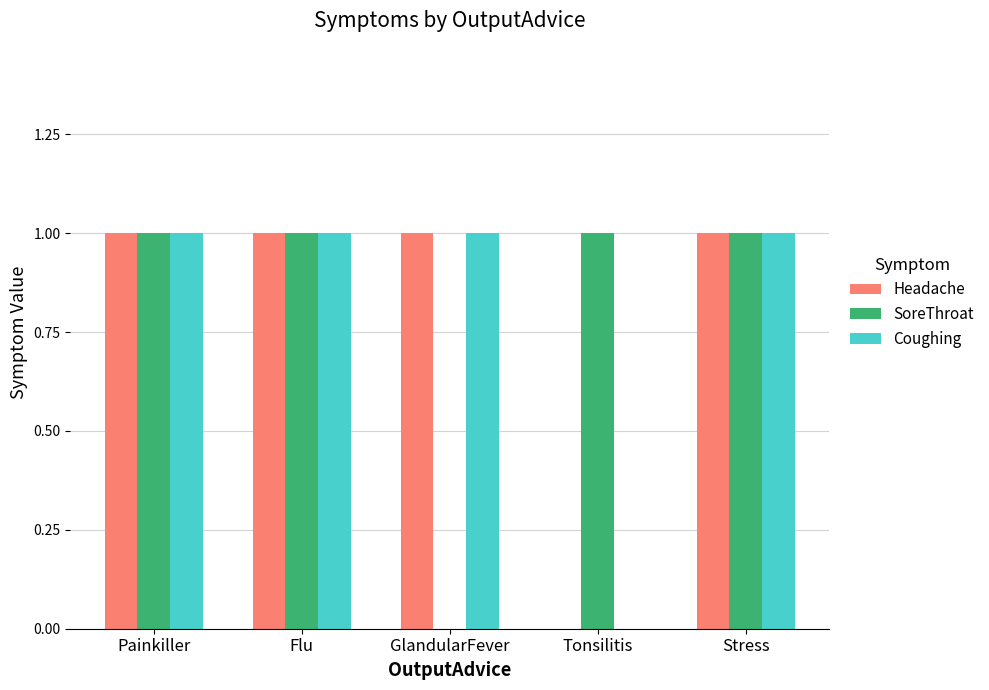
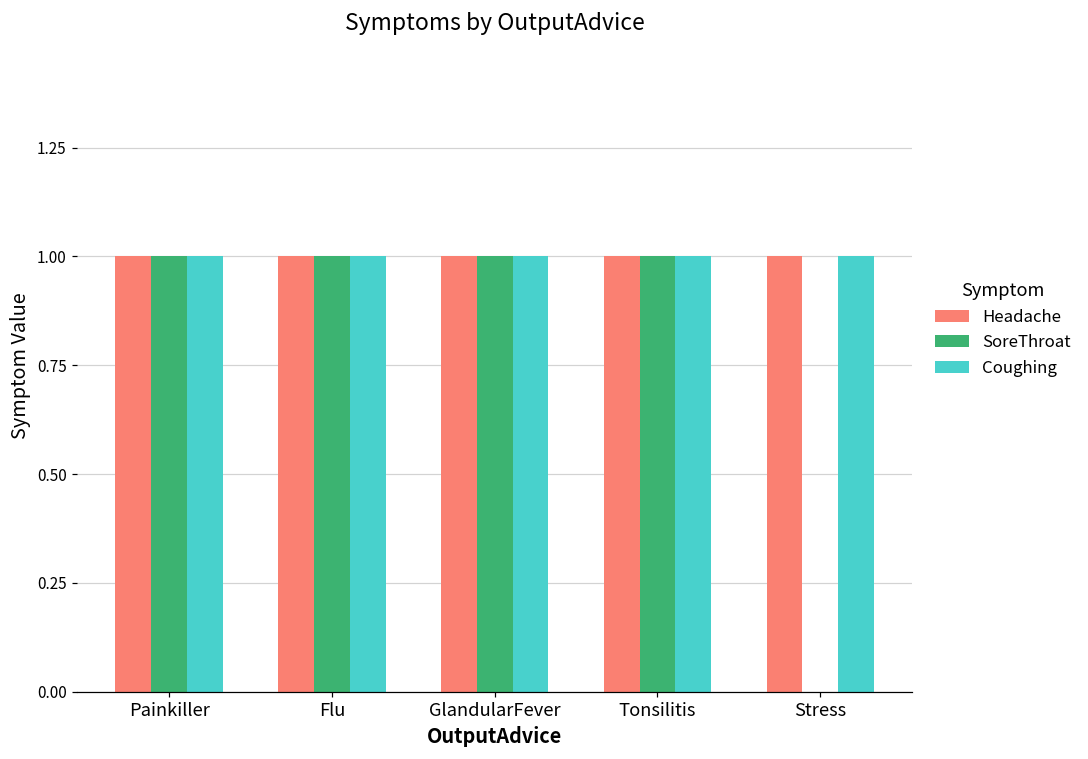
SoreThroat, GlandularFever: 0 -> 1
Headache, Tonsilitis: 0 -> 1
Coughing, Tonsilitis: 0 -> 1
SoreThroat, Stress: 1 -> 0
